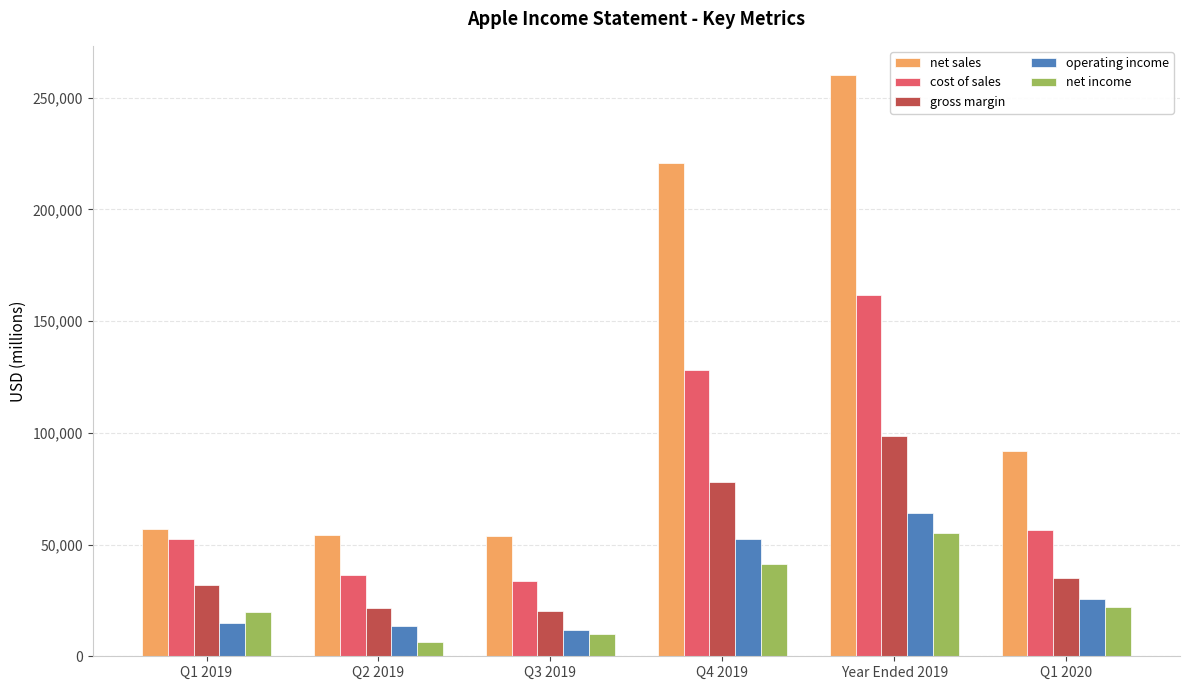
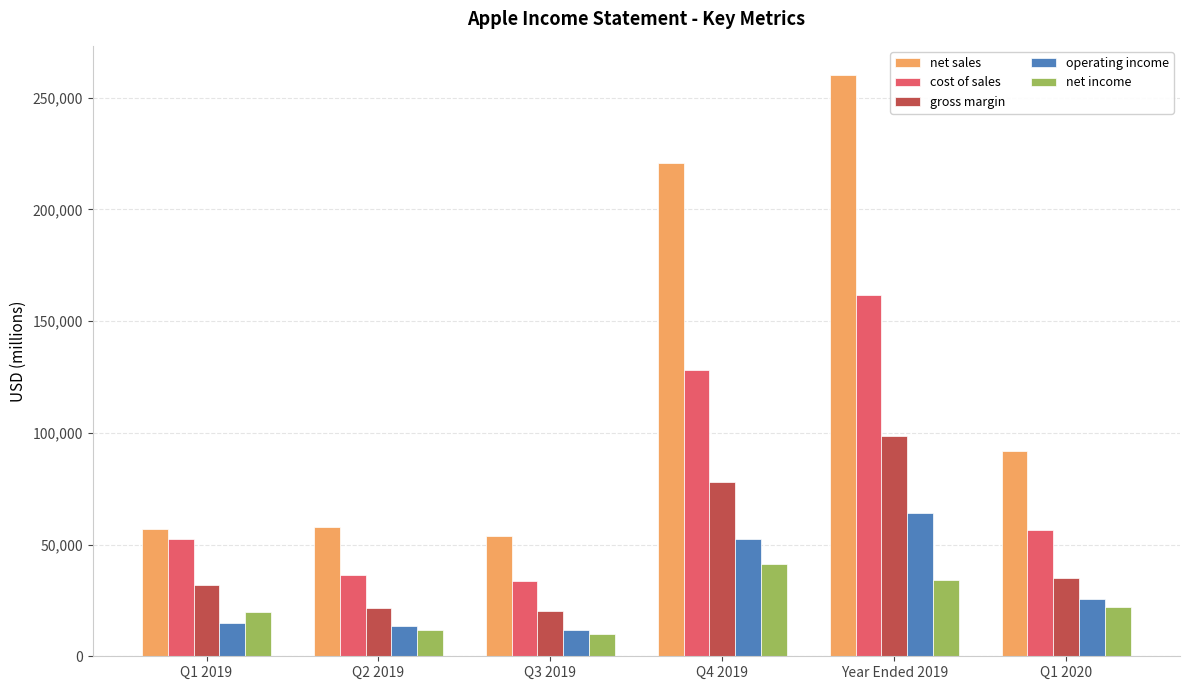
net sales, Q2 2019: 54,000 -> 58,000
net income, Q2 2019: 6,000 -> 12,000
net income, Year Ended 2019: 55,000 -> 34,000
